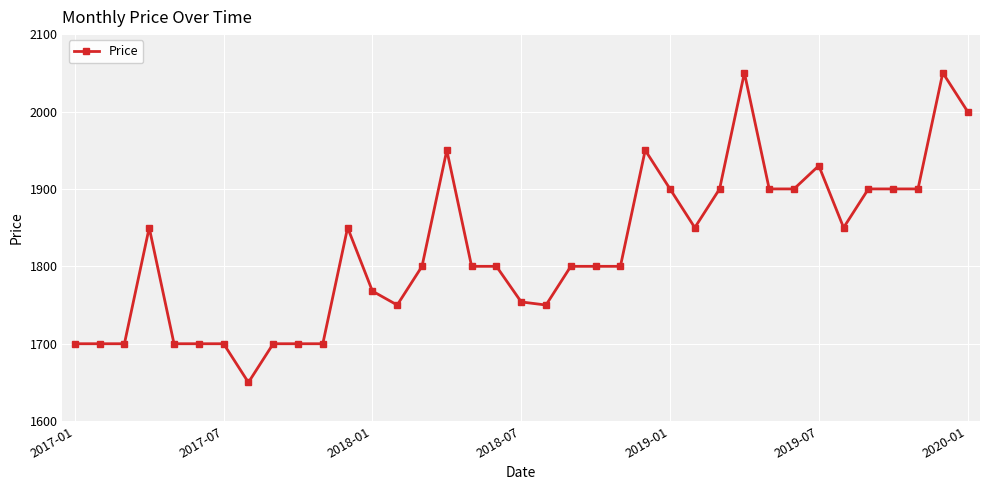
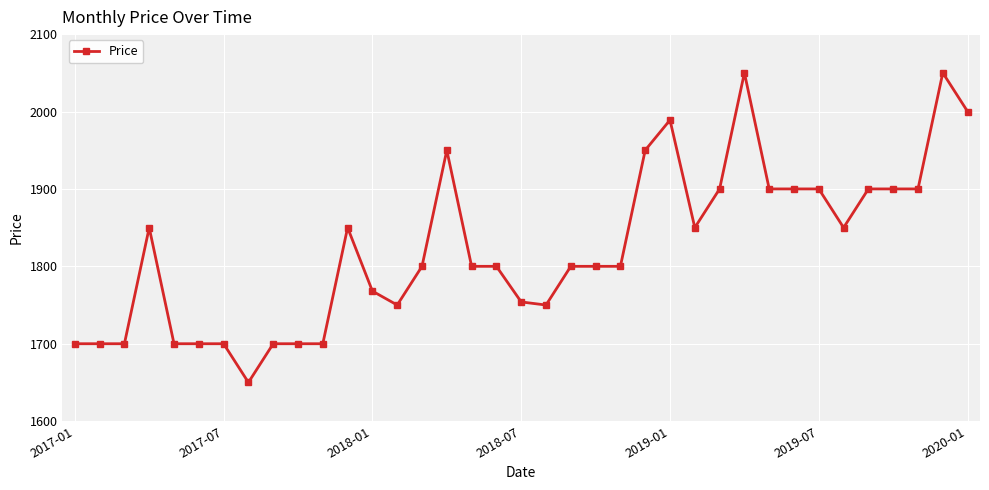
2019-01: 1900 -> 1990
2019-07: 1930 -> 1900
